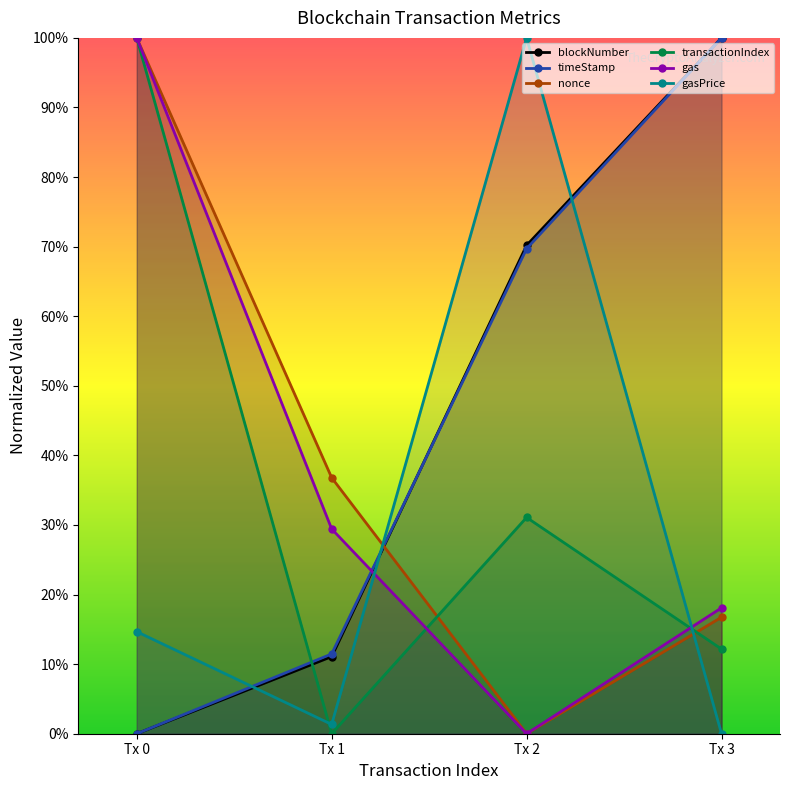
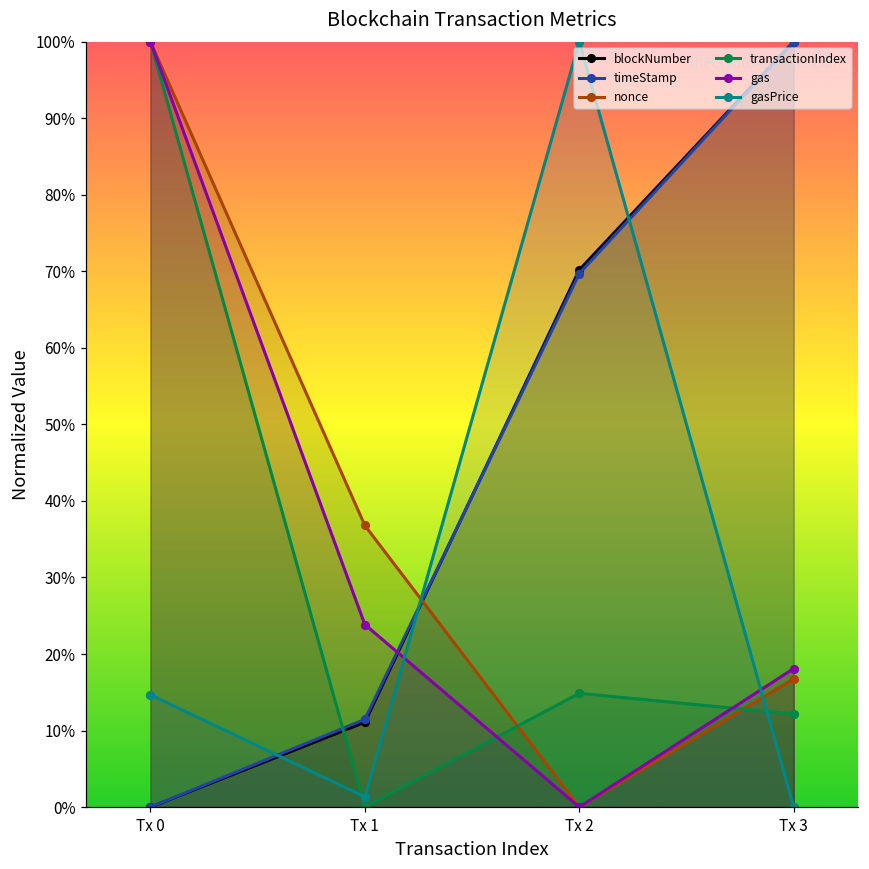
gas, Tx 1: 29% -> 24%
transactionIndex, Tx 2: 31% -> 15%
